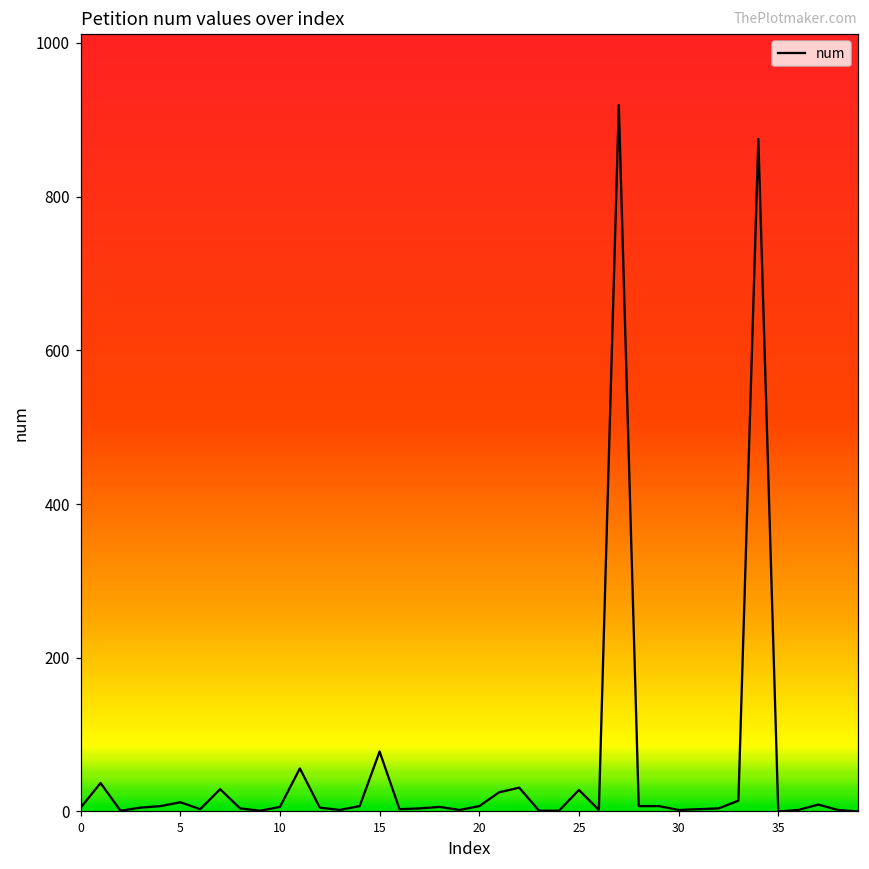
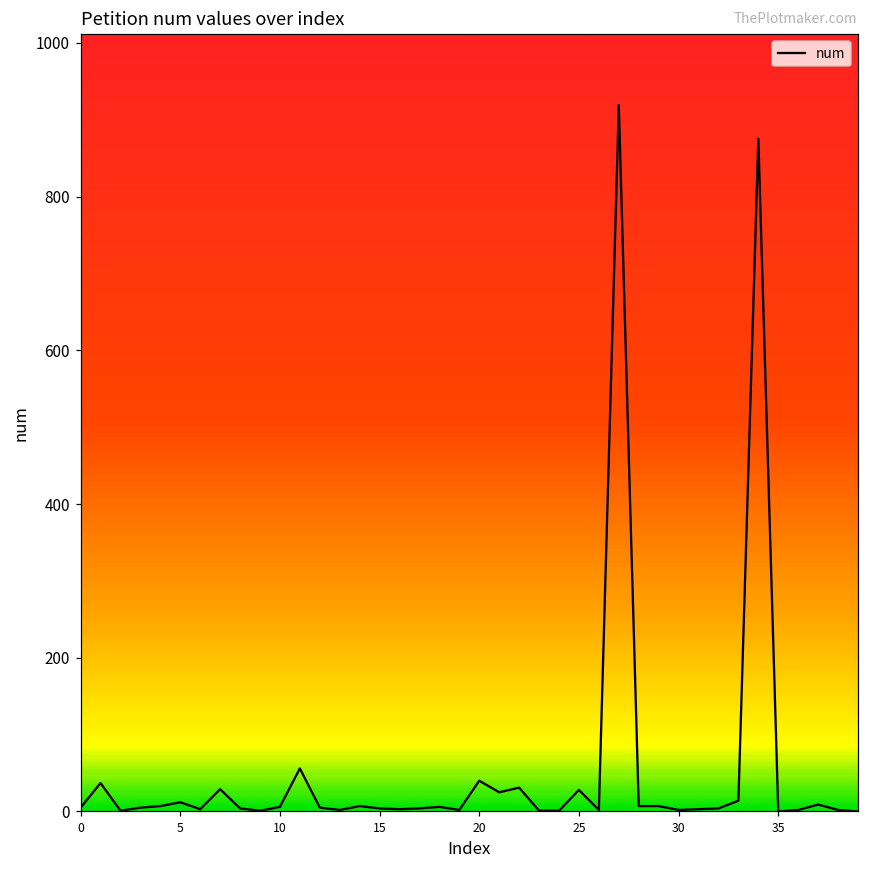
15: 80 -> 0
20: 10 -> 40
